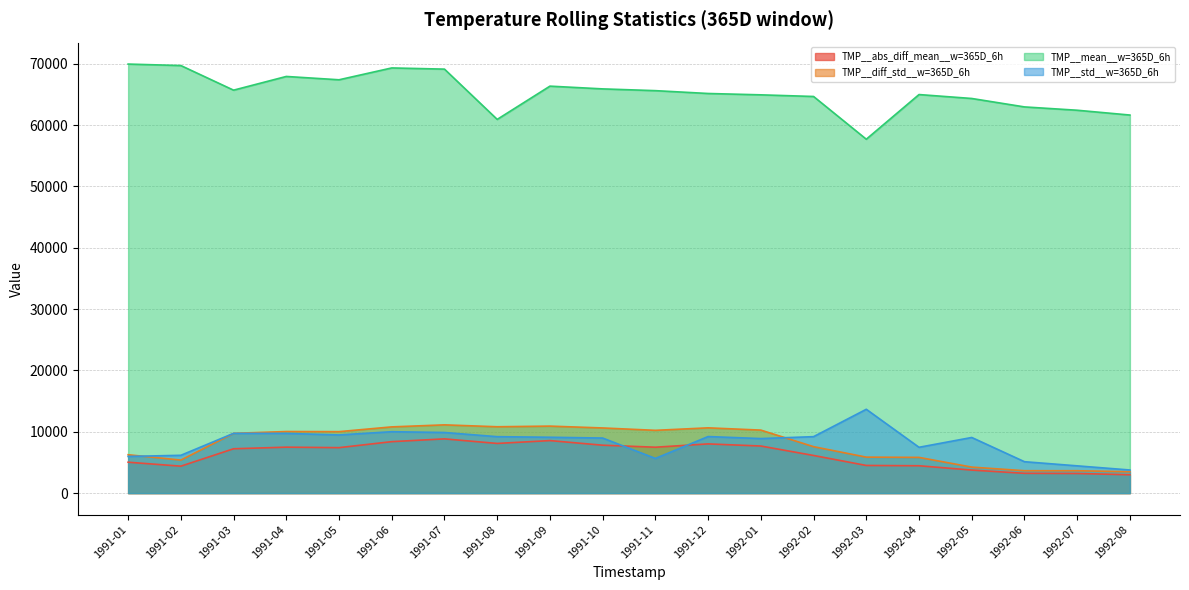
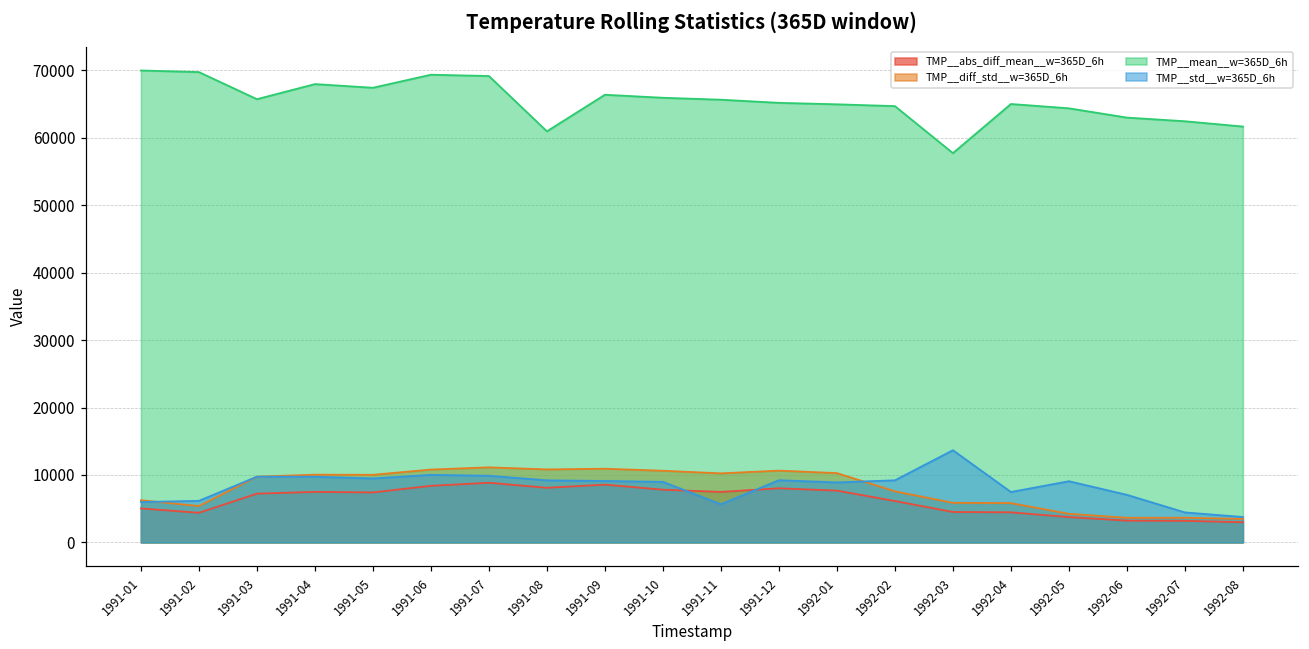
TMP__std__w=365D_6h, 1992-06: 5000 -> 7000
